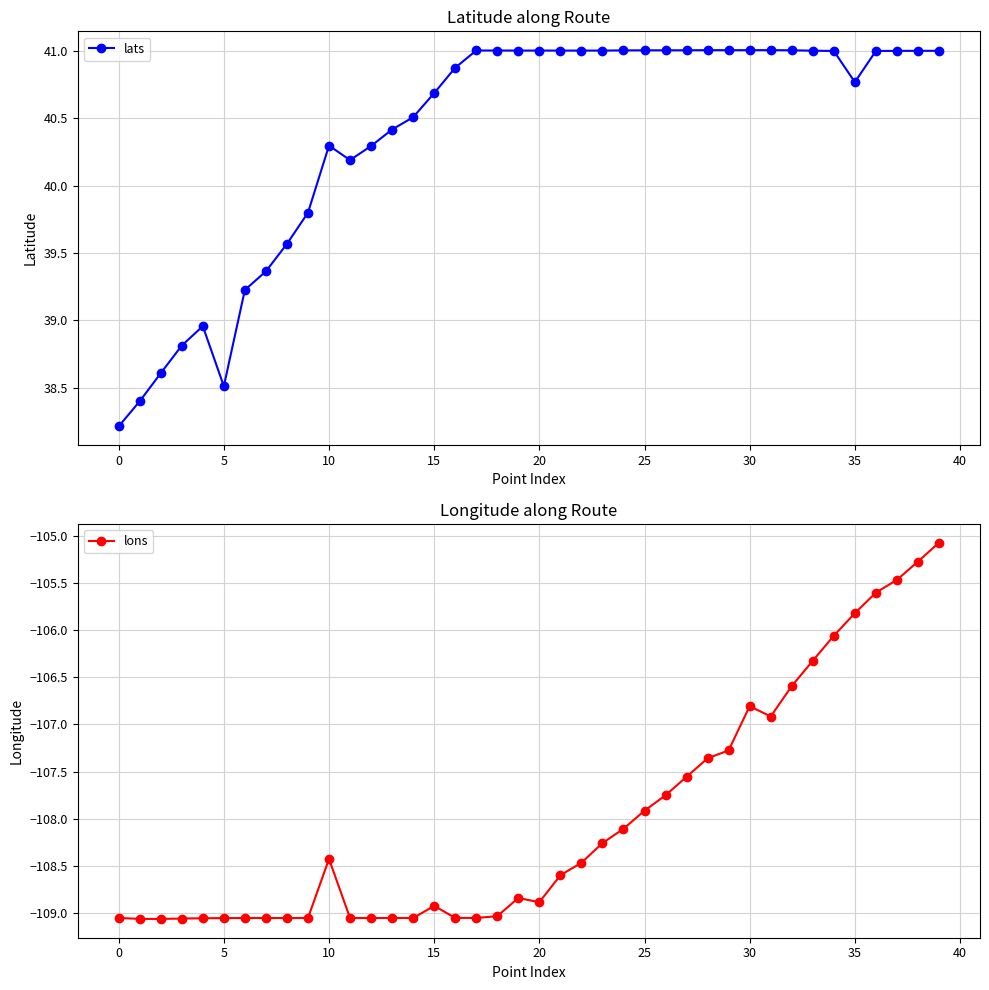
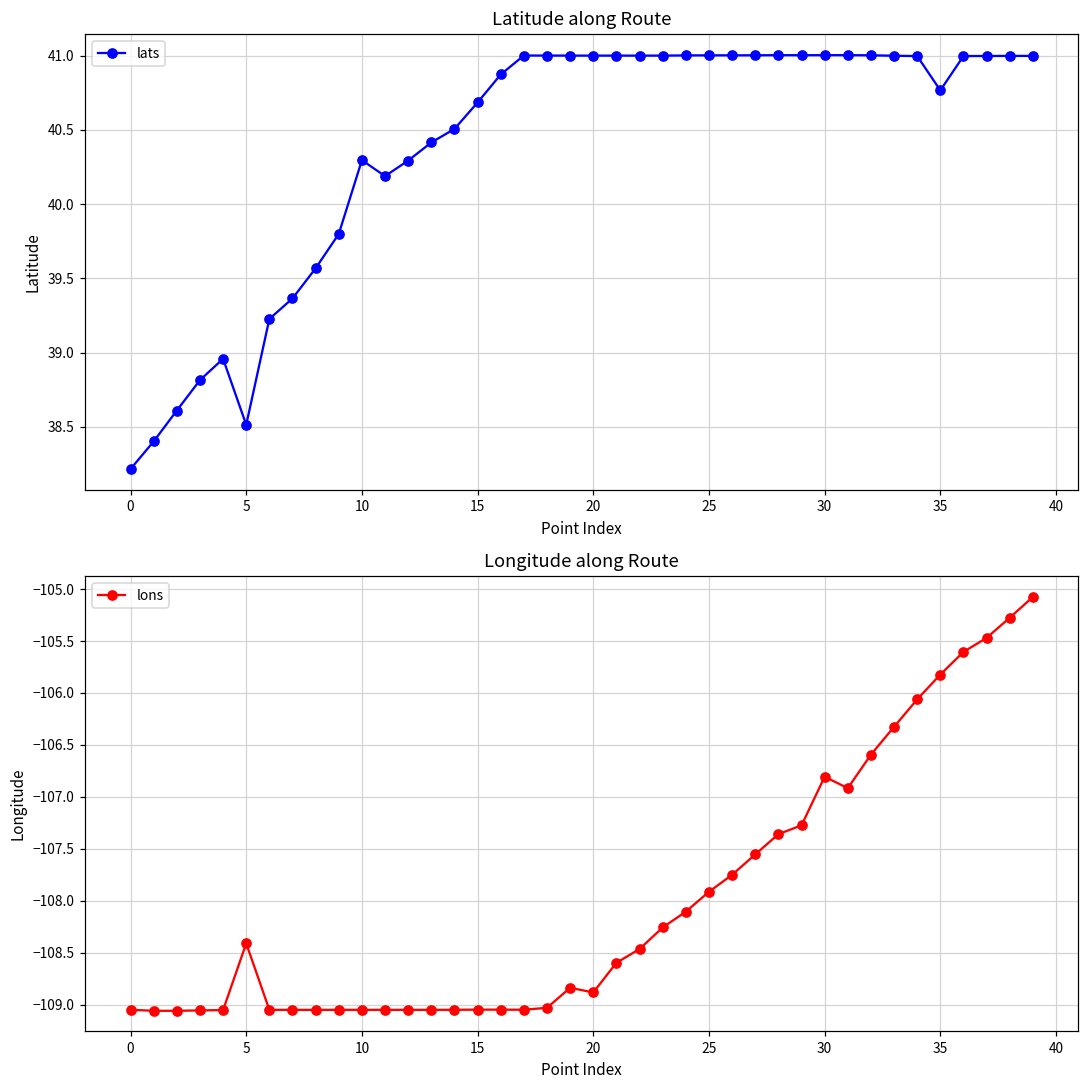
Longitude along Route, 5: -109.1 -> -108.4
Longitude along Route, 10: -108.4 -> -109.1
Longitude along Route, 15: -108.9 -> -109.0
